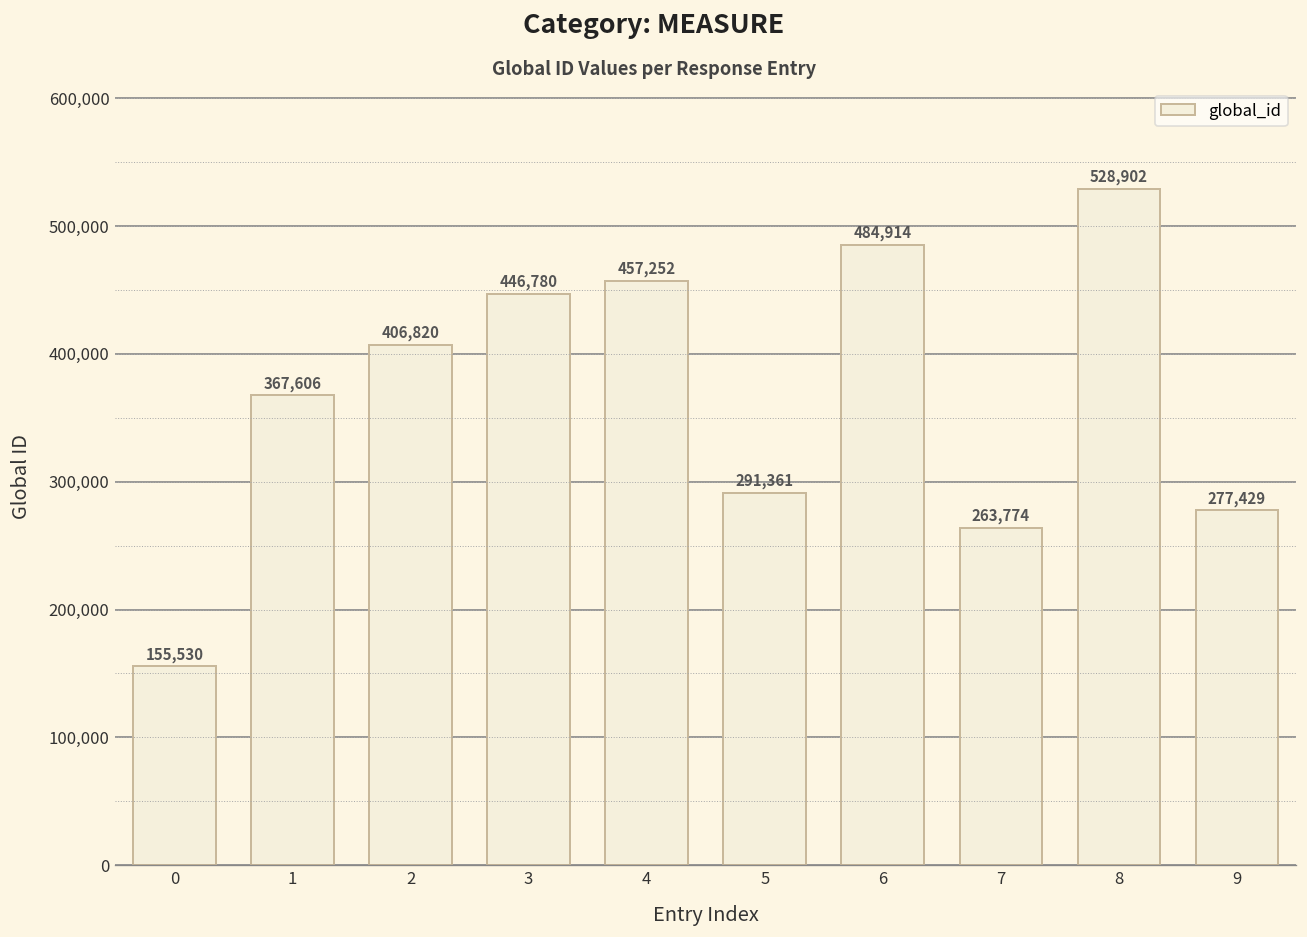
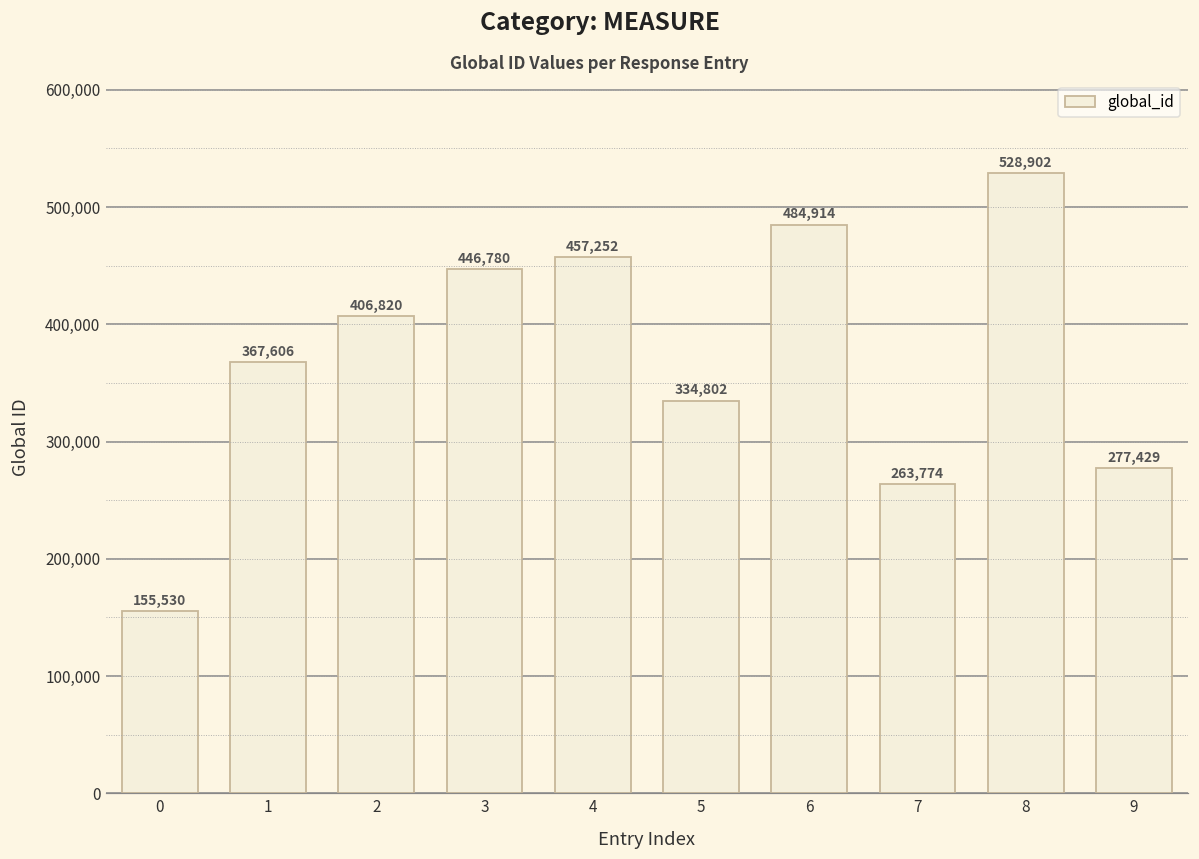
5: 291,361 -> 334,802
